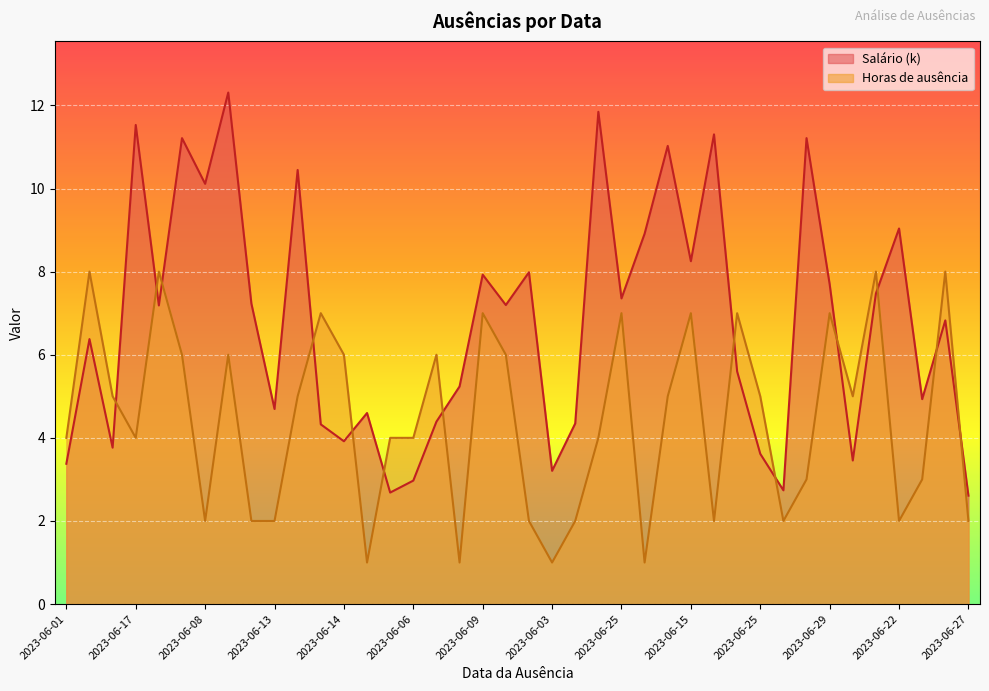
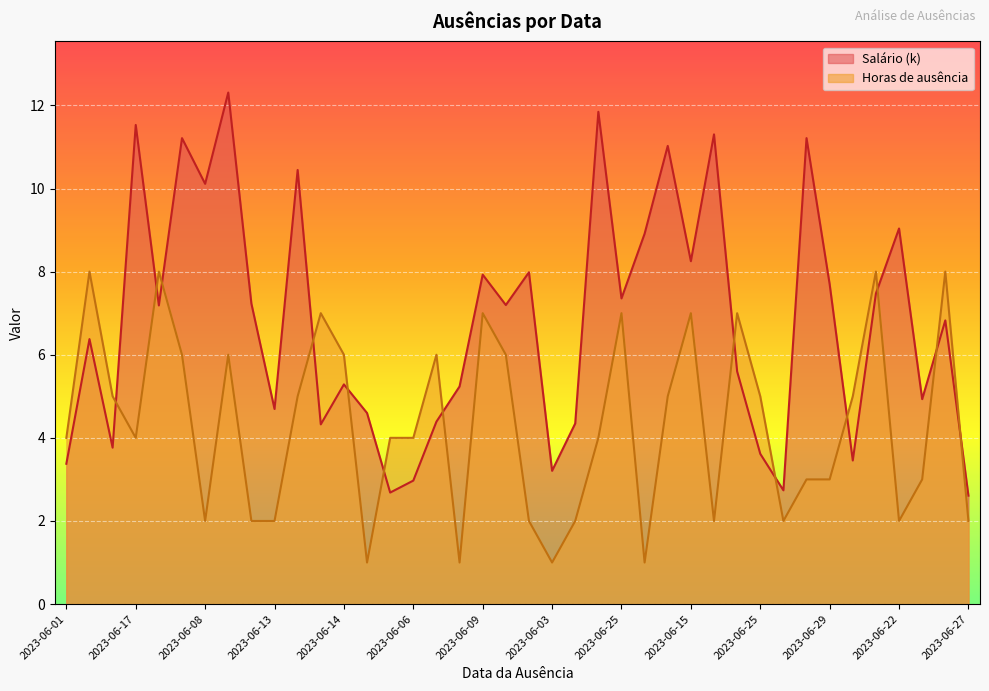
Salário (k), 2023-06-14: 3.9 -> 5.3
Horas de ausência, 2023-06-29: 7 -> 3
